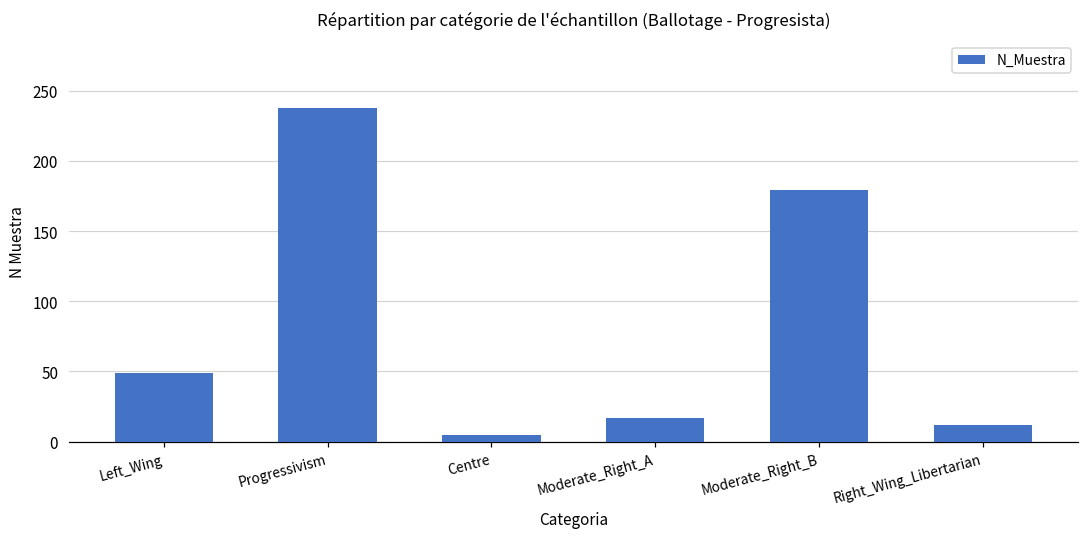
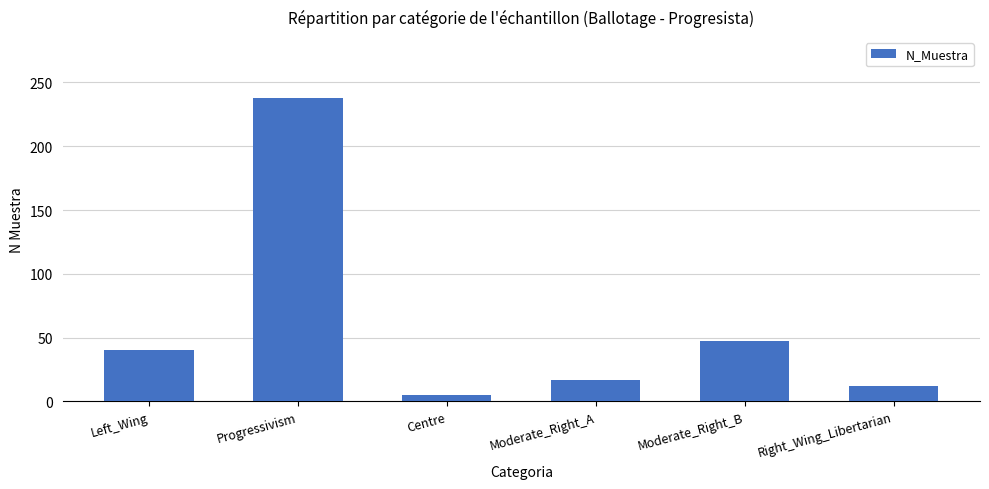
Left_Wing: 49 -> 40
Moderate_Right_B: 179 -> 47
